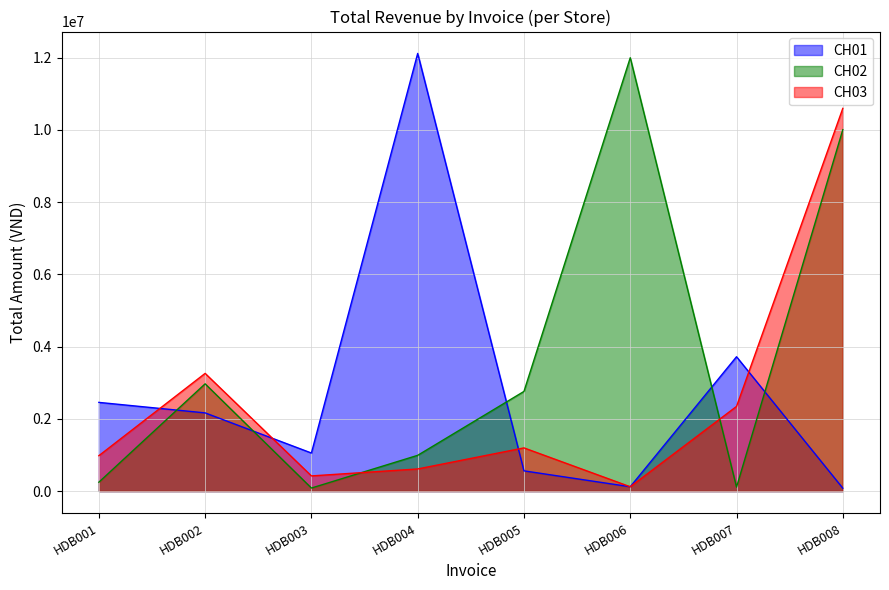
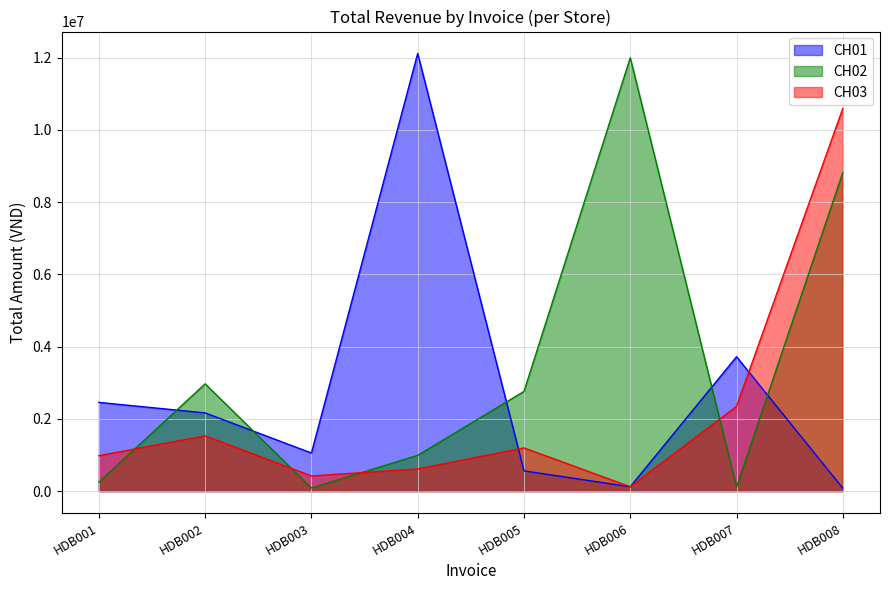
CH03, HDB002: 3300000 -> 1500000
CH02, HDB008: 10000000 -> 8800000
